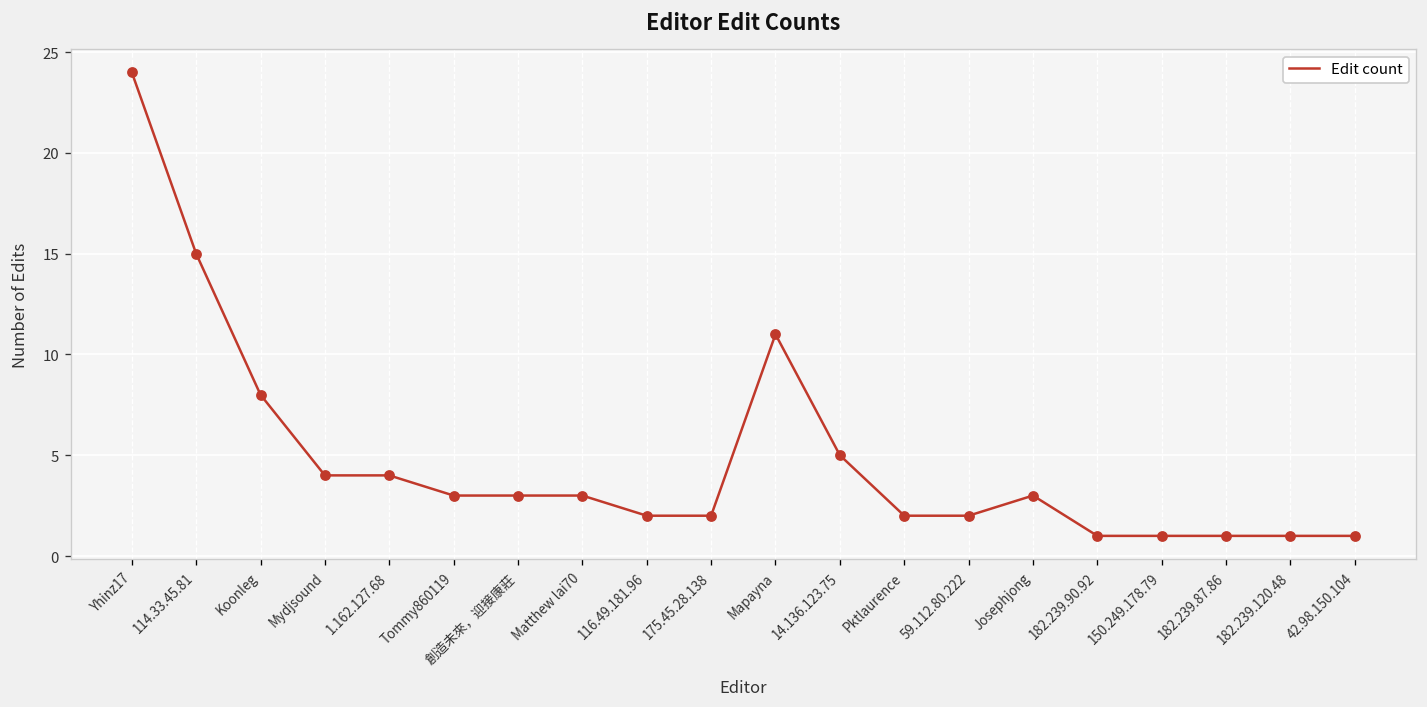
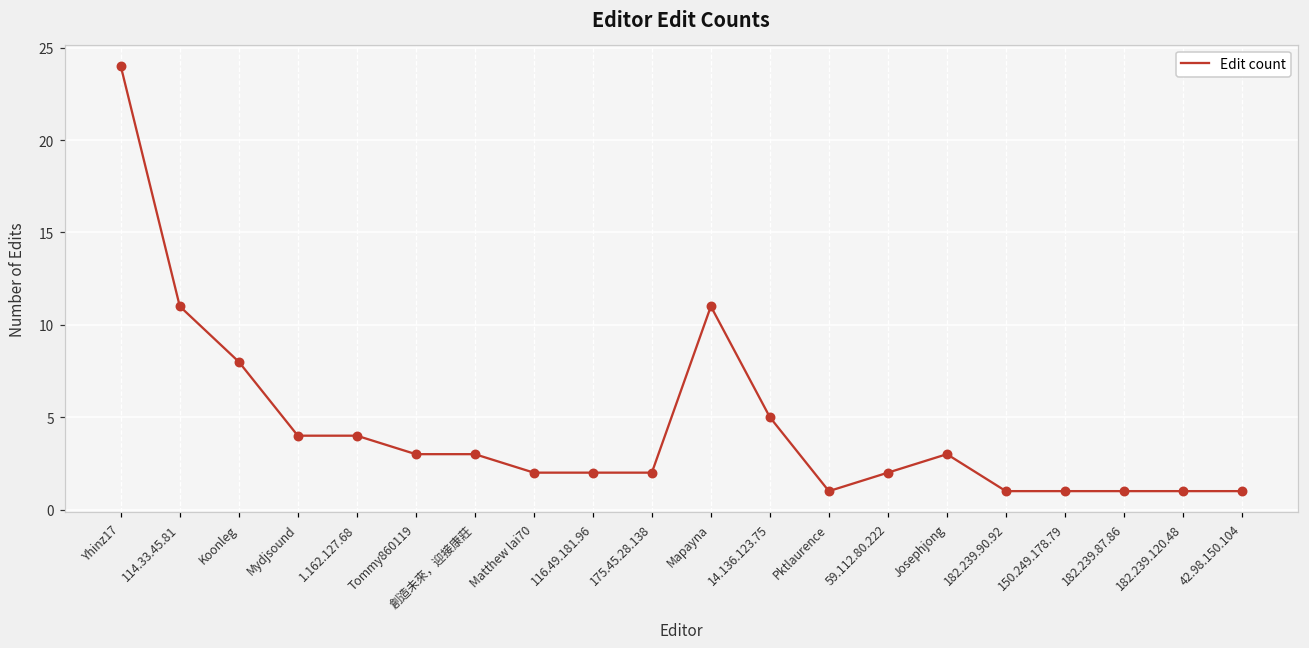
114.33.45.81: 15 -> 11
Matthew lai70: 3 -> 2
Pktlaurence: 2 -> 1
